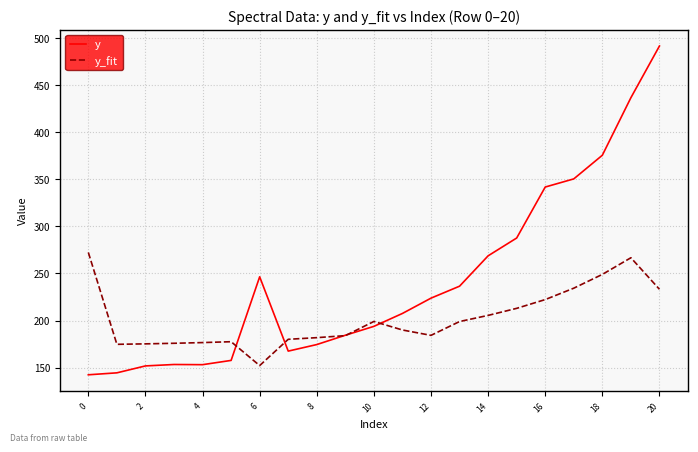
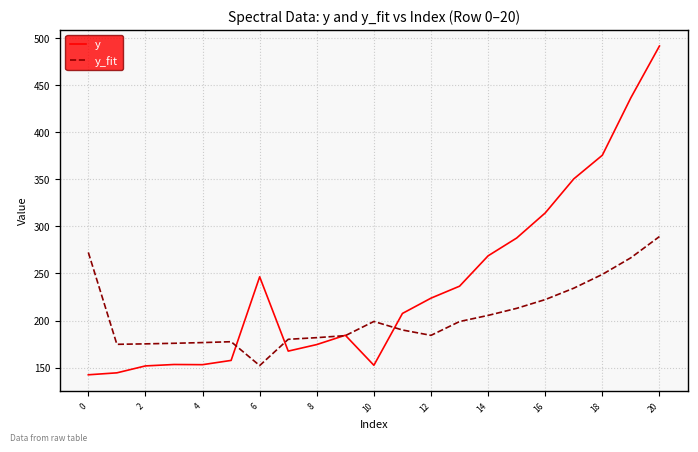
y, 10: 190 -> 150
y, 16: 340 -> 310
y_fit, 20: 230 -> 290
